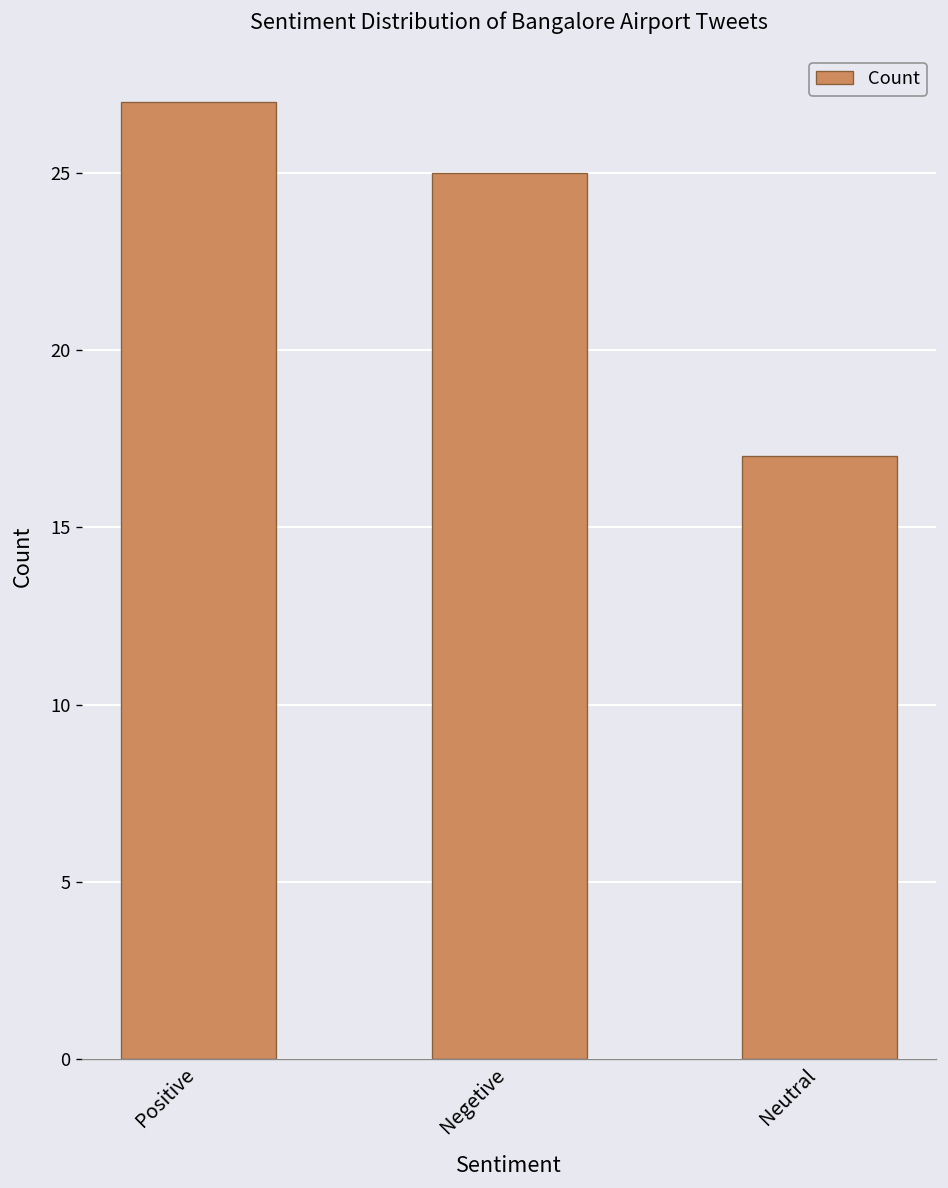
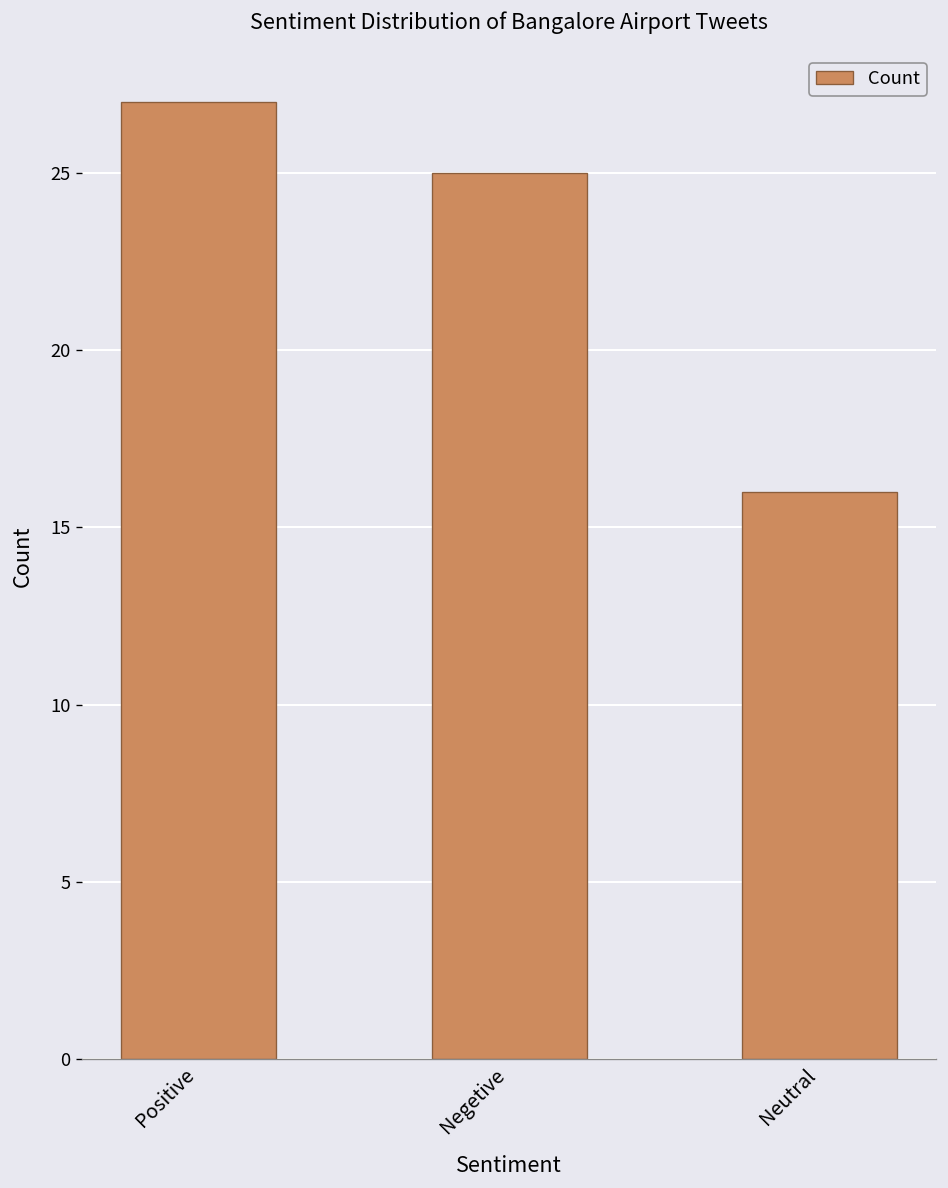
Neutral: 17 -> 16
